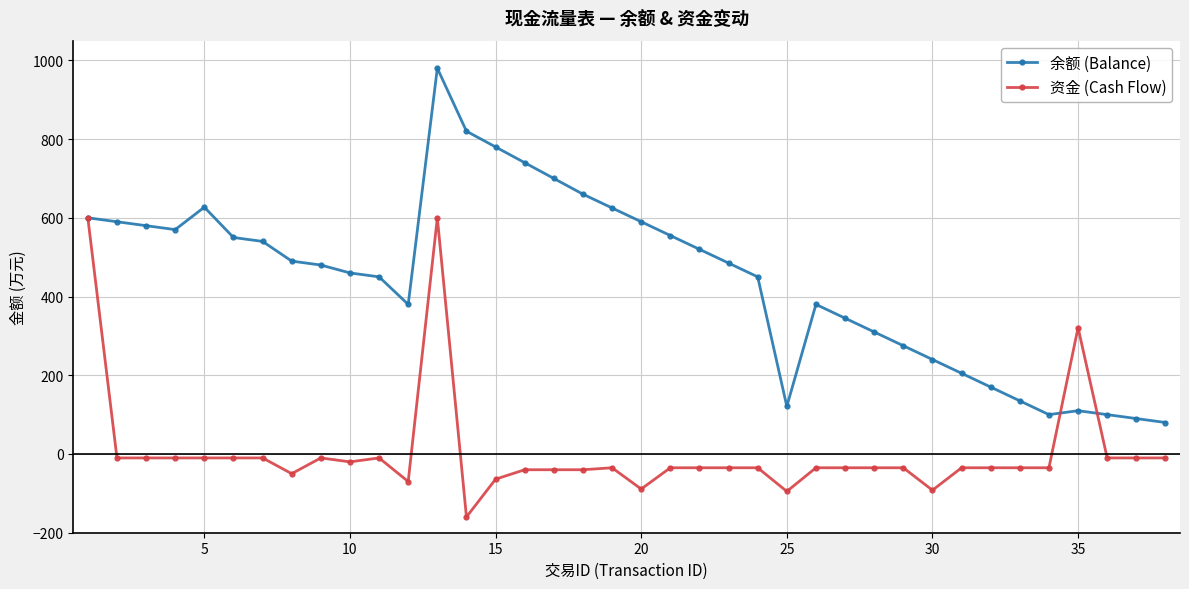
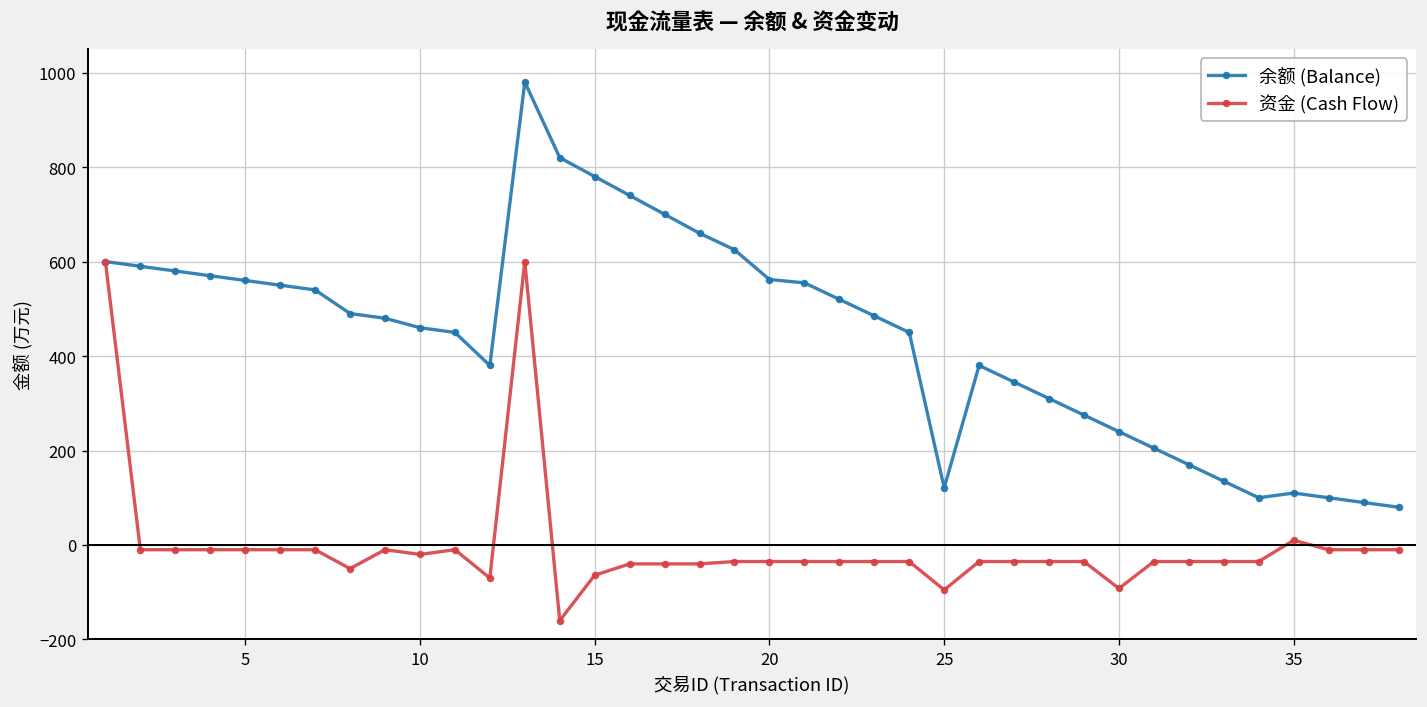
余额 (Balance), 5: 630 -> 560
余额 (Balance), 20: 590 -> 560
资金 (Cash Flow), 20: -90 -> -40
资金 (Cash Flow), 35: 320 -> 10
